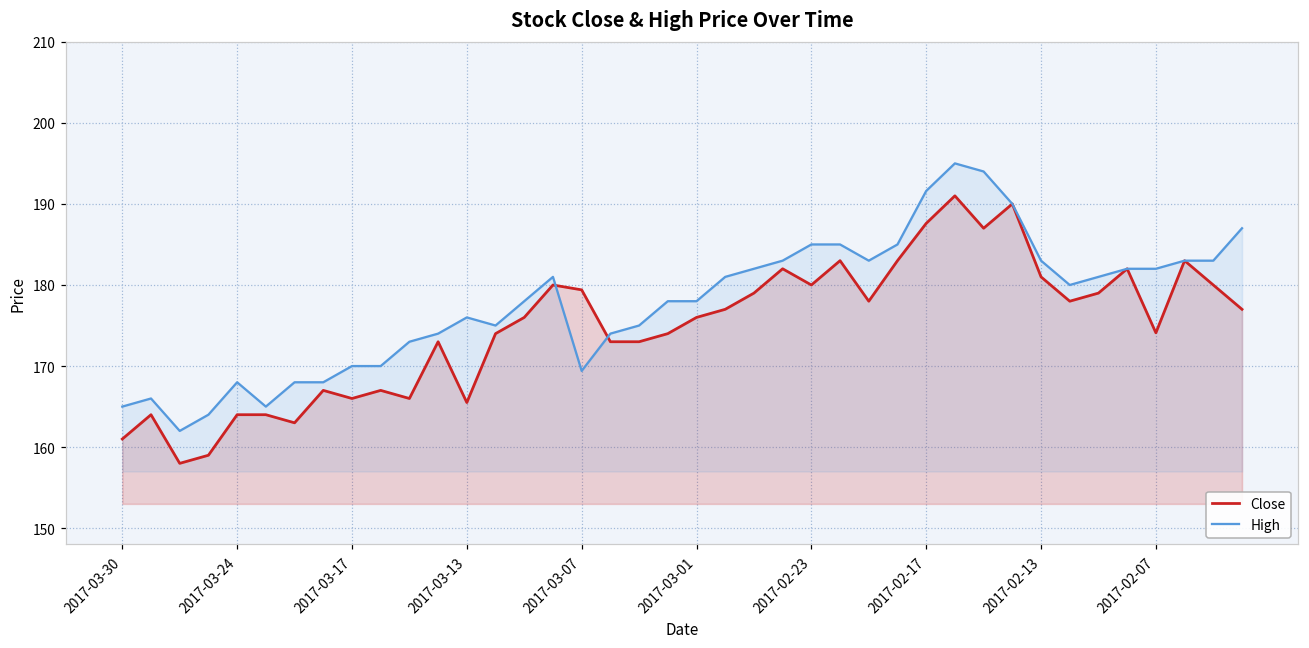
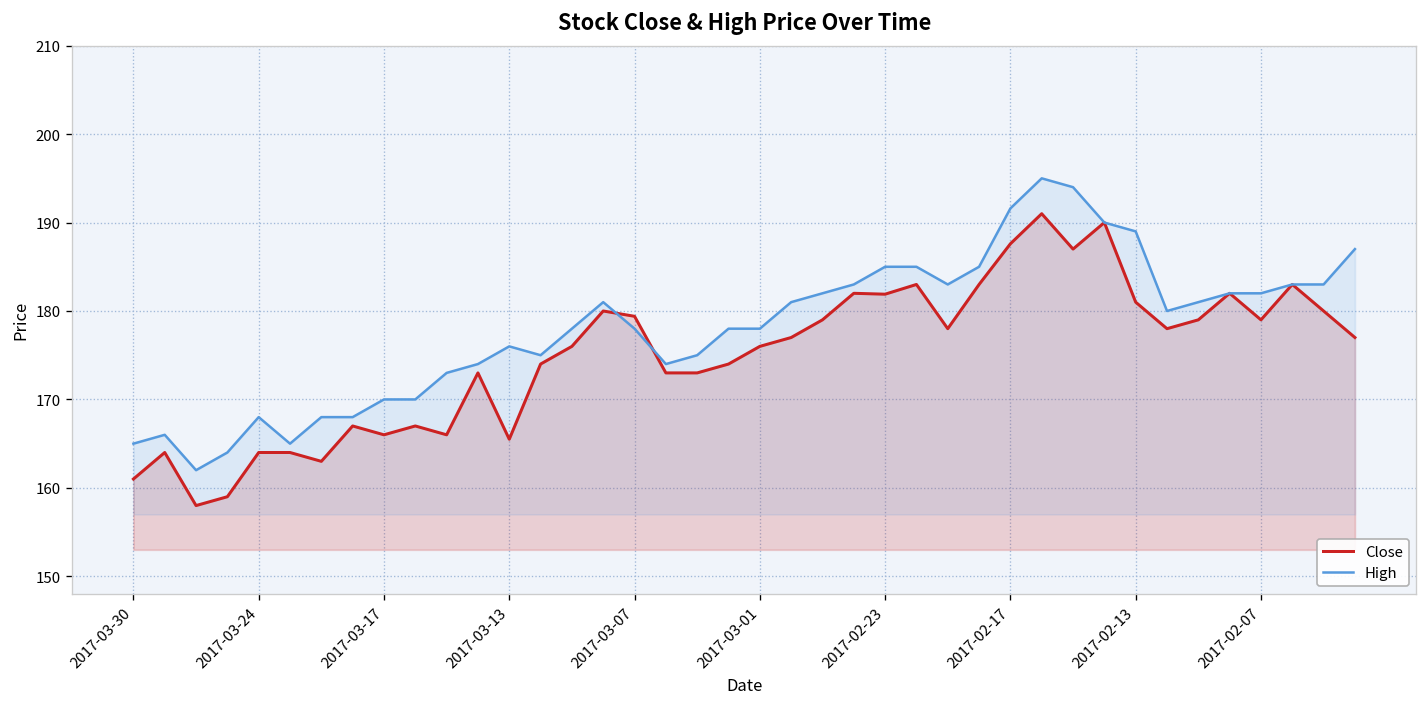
High, 2017-03-07: 169 -> 178
Close, 2017-02-23: 180 -> 182
High, 2017-02-13: 183 -> 189
Close, 2017-02-07: 174 -> 179
